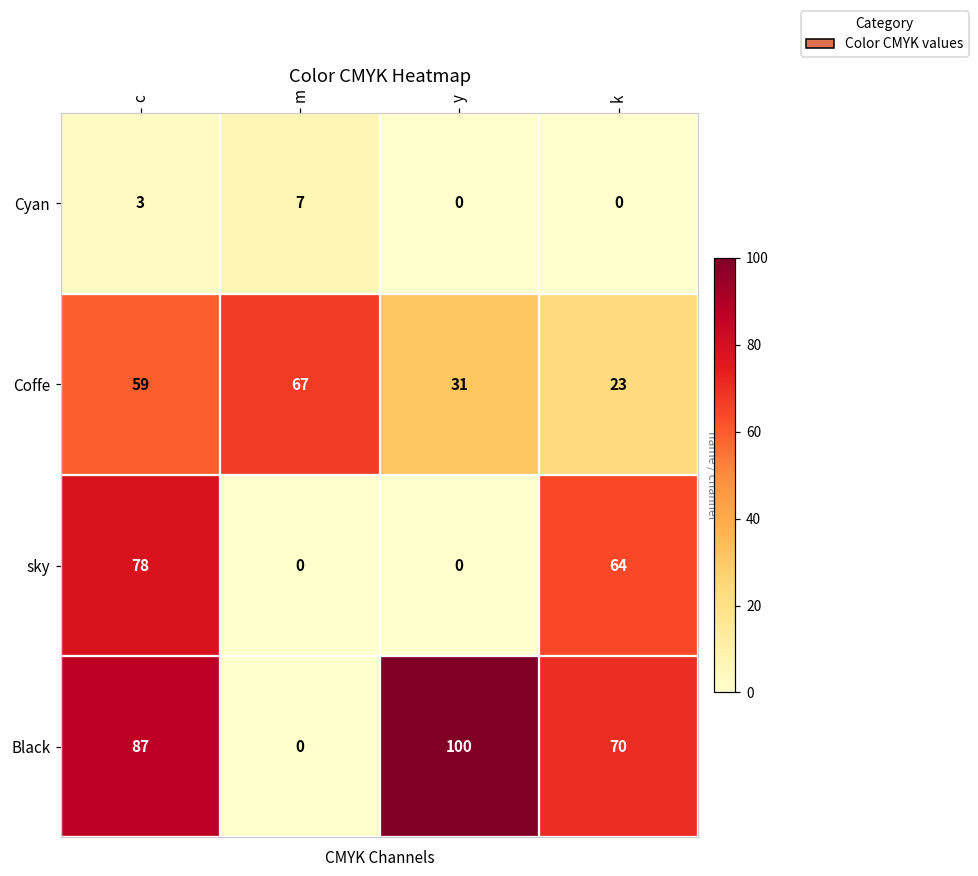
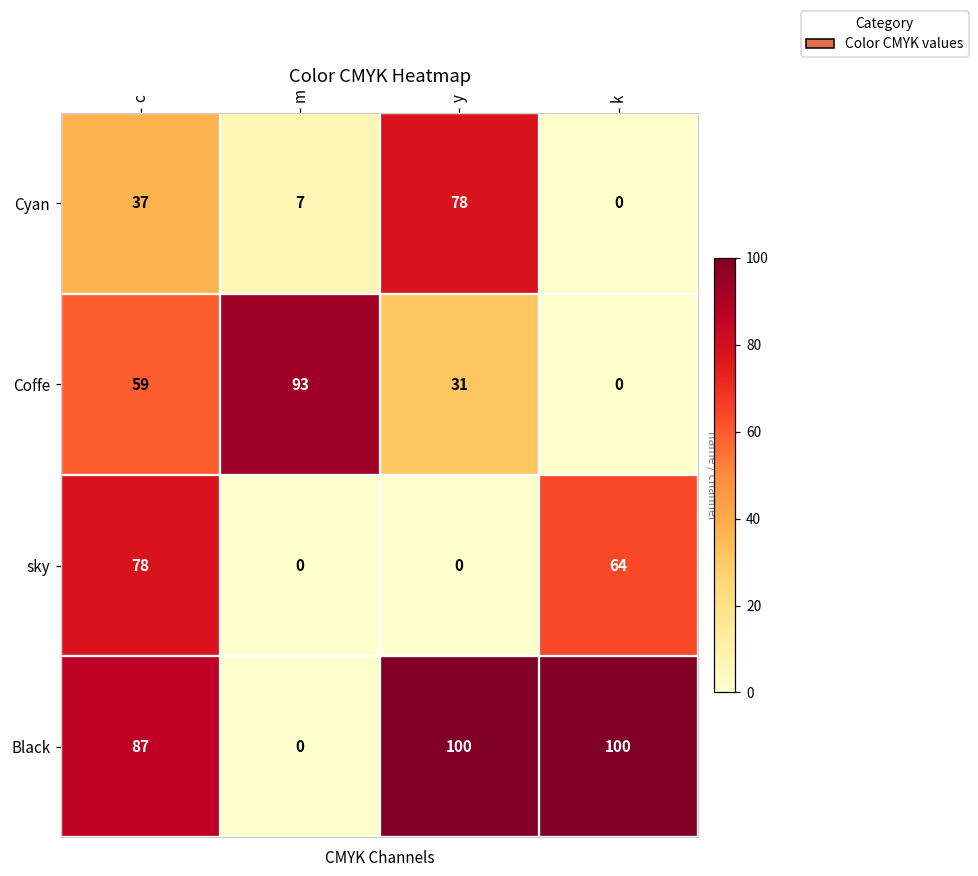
Cyan, c: 3 -> 37
Cyan, y: 0 -> 78
Coffe, m: 67 -> 93
Coffe, k: 23 -> 0
Black, k: 70 -> 100
